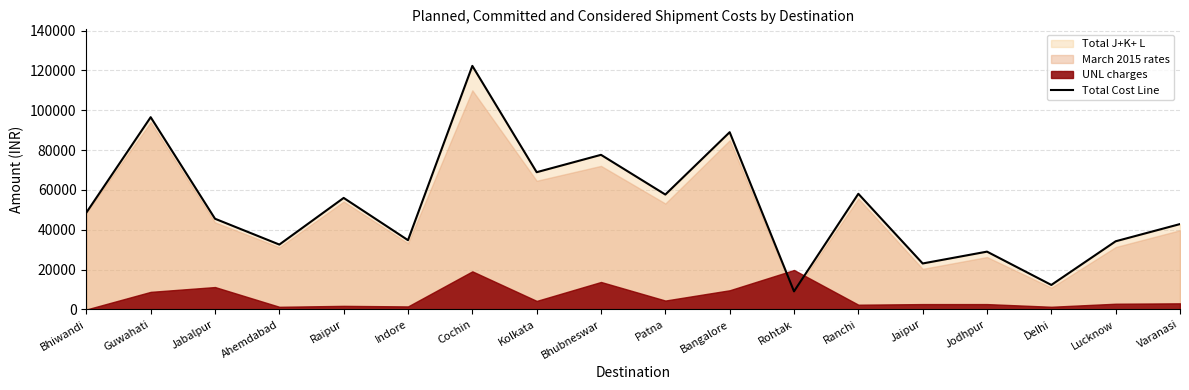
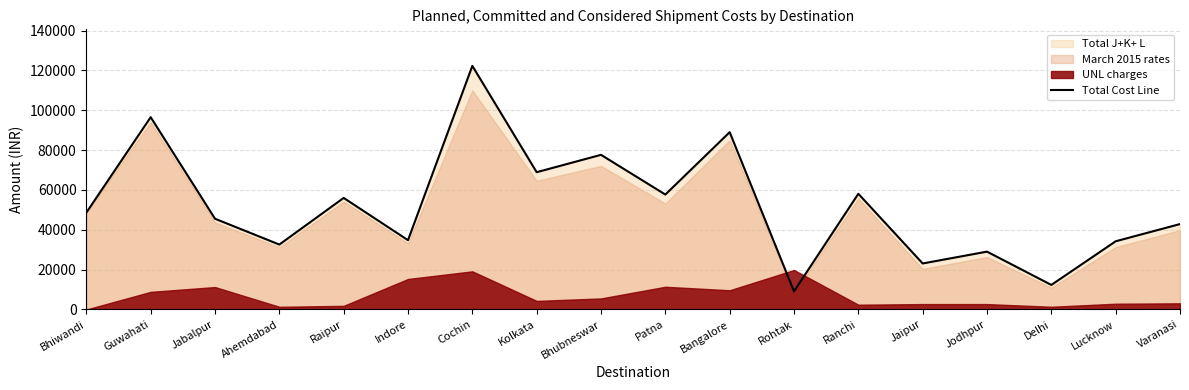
UNL charges, Indore: 2000 -> 15000
UNL charges, Bhubneswar: 14000 -> 6000
UNL charges, Patna: 4000 -> 11000
